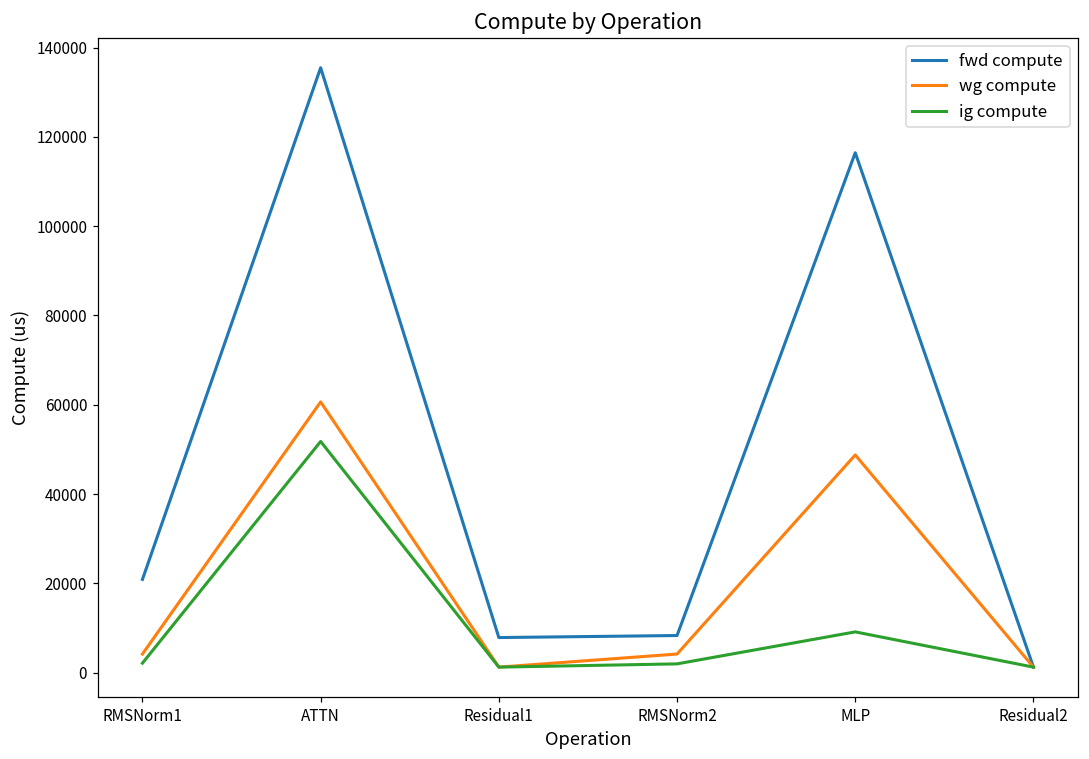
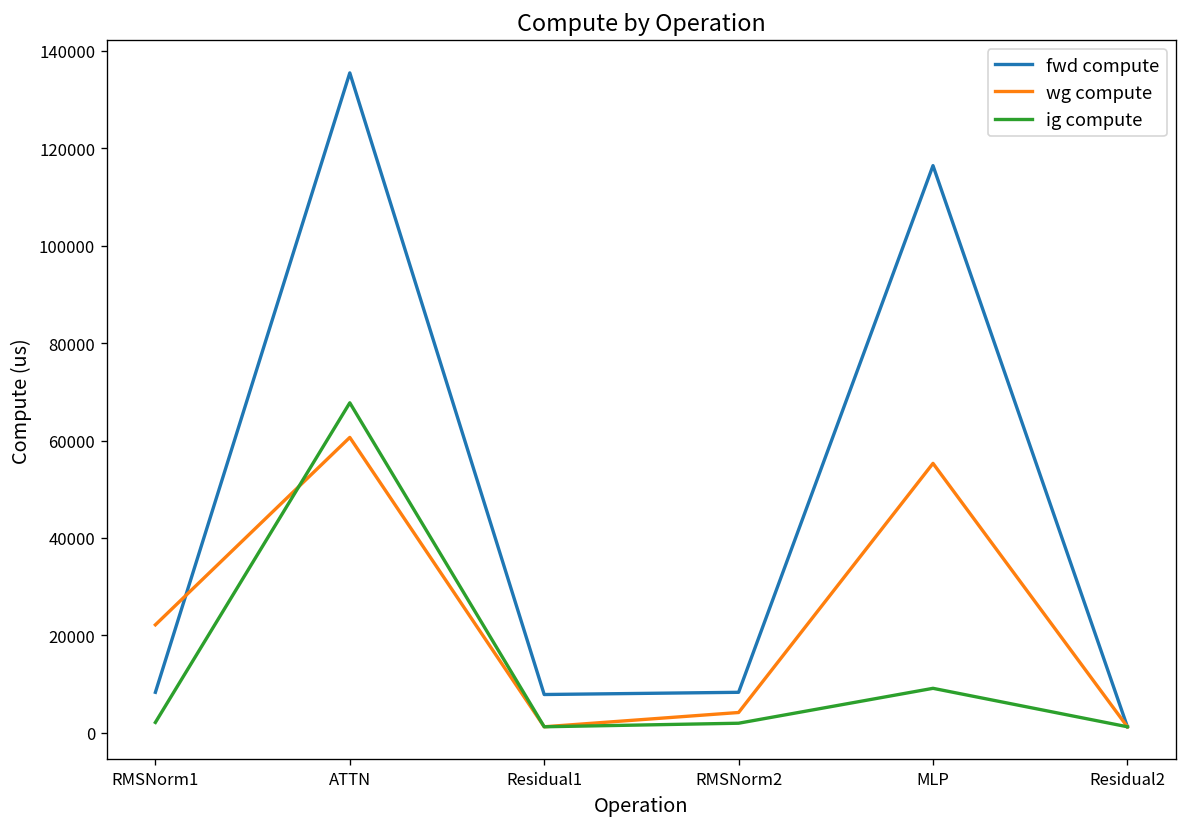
fwd compute, RMSNorm1: 21000 -> 8000
wg compute, RMSNorm1: 4000 -> 22000
ig compute, ATTN: 52000 -> 68000
wg compute, MLP: 49000 -> 55000
